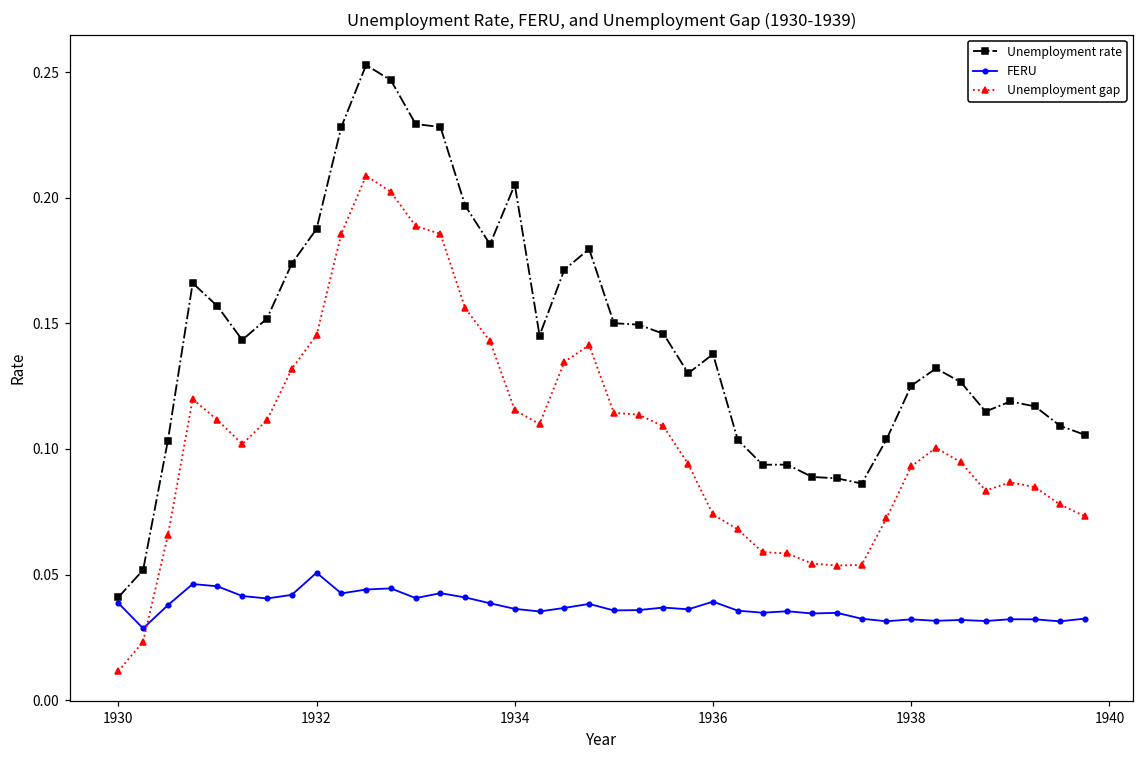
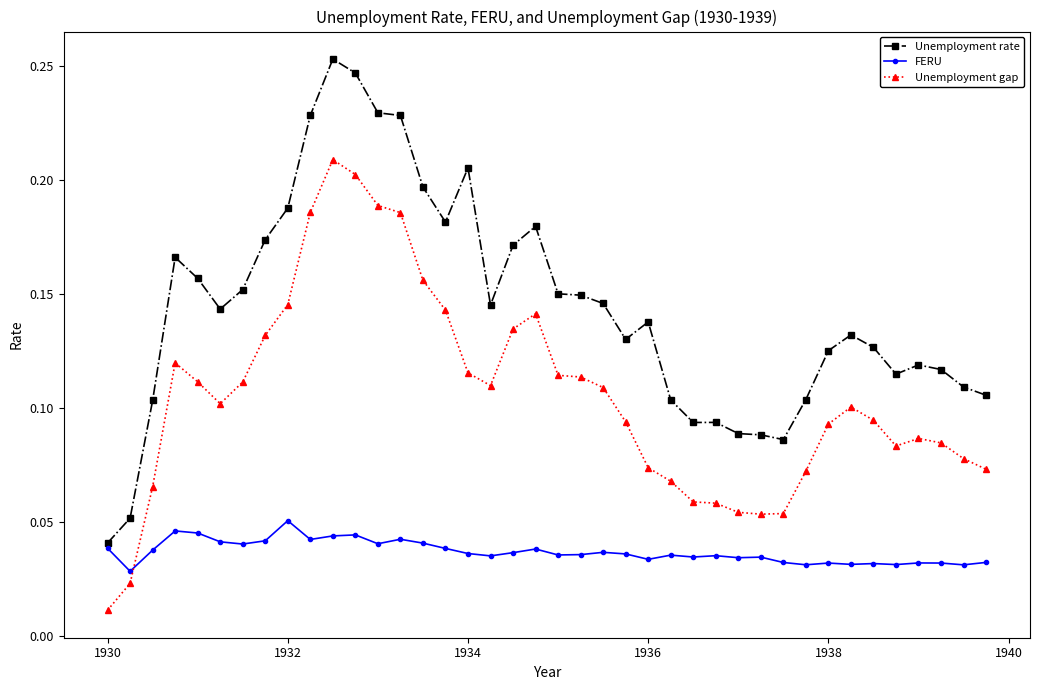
FERU, 1936: 0.039 -> 0.034
